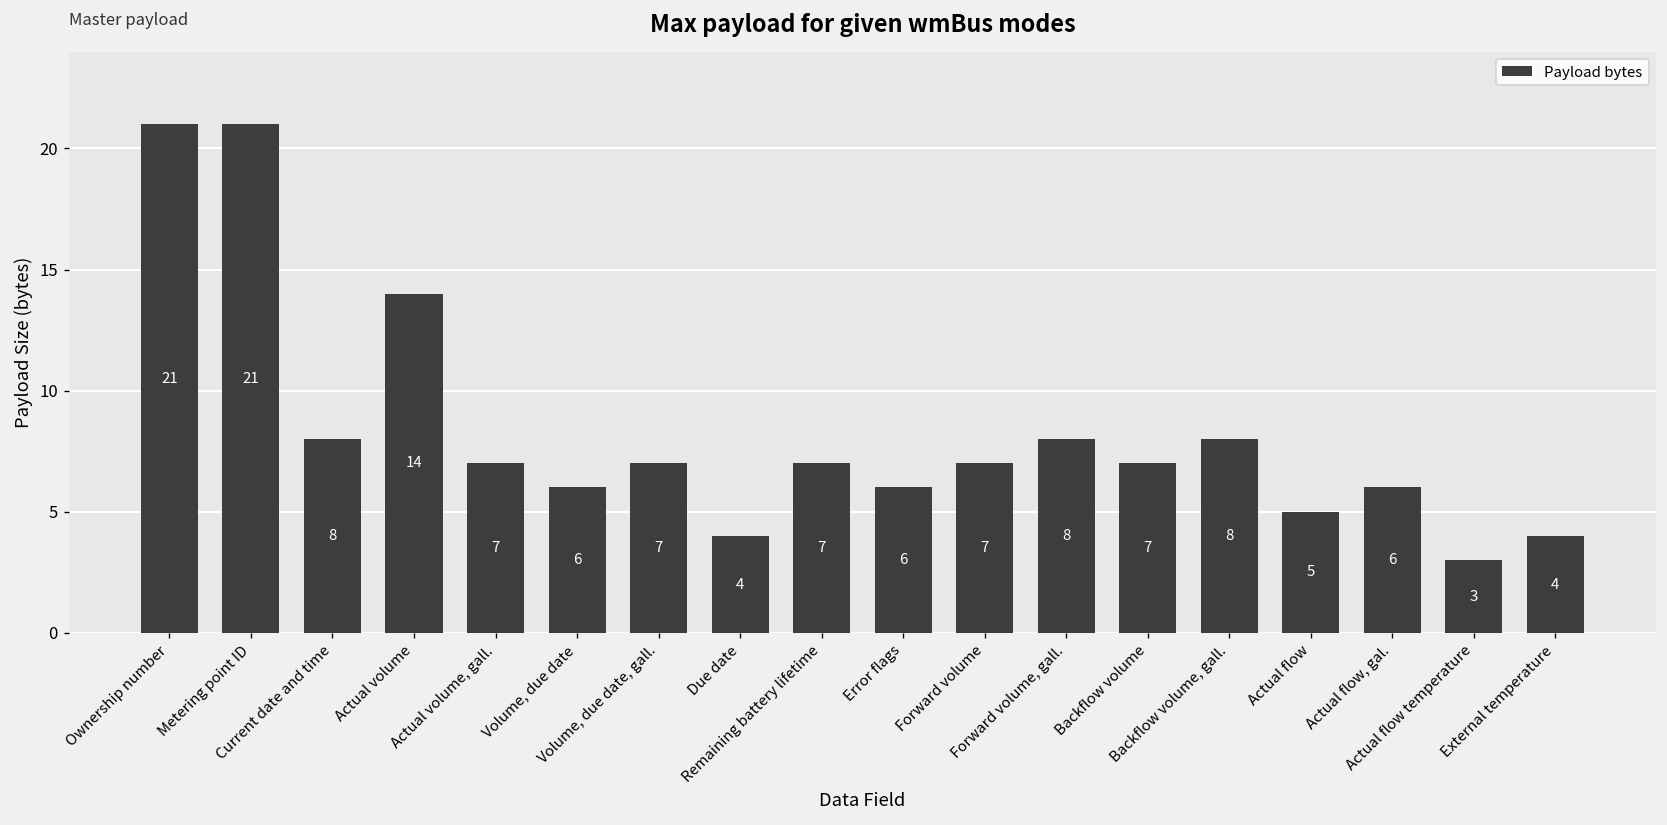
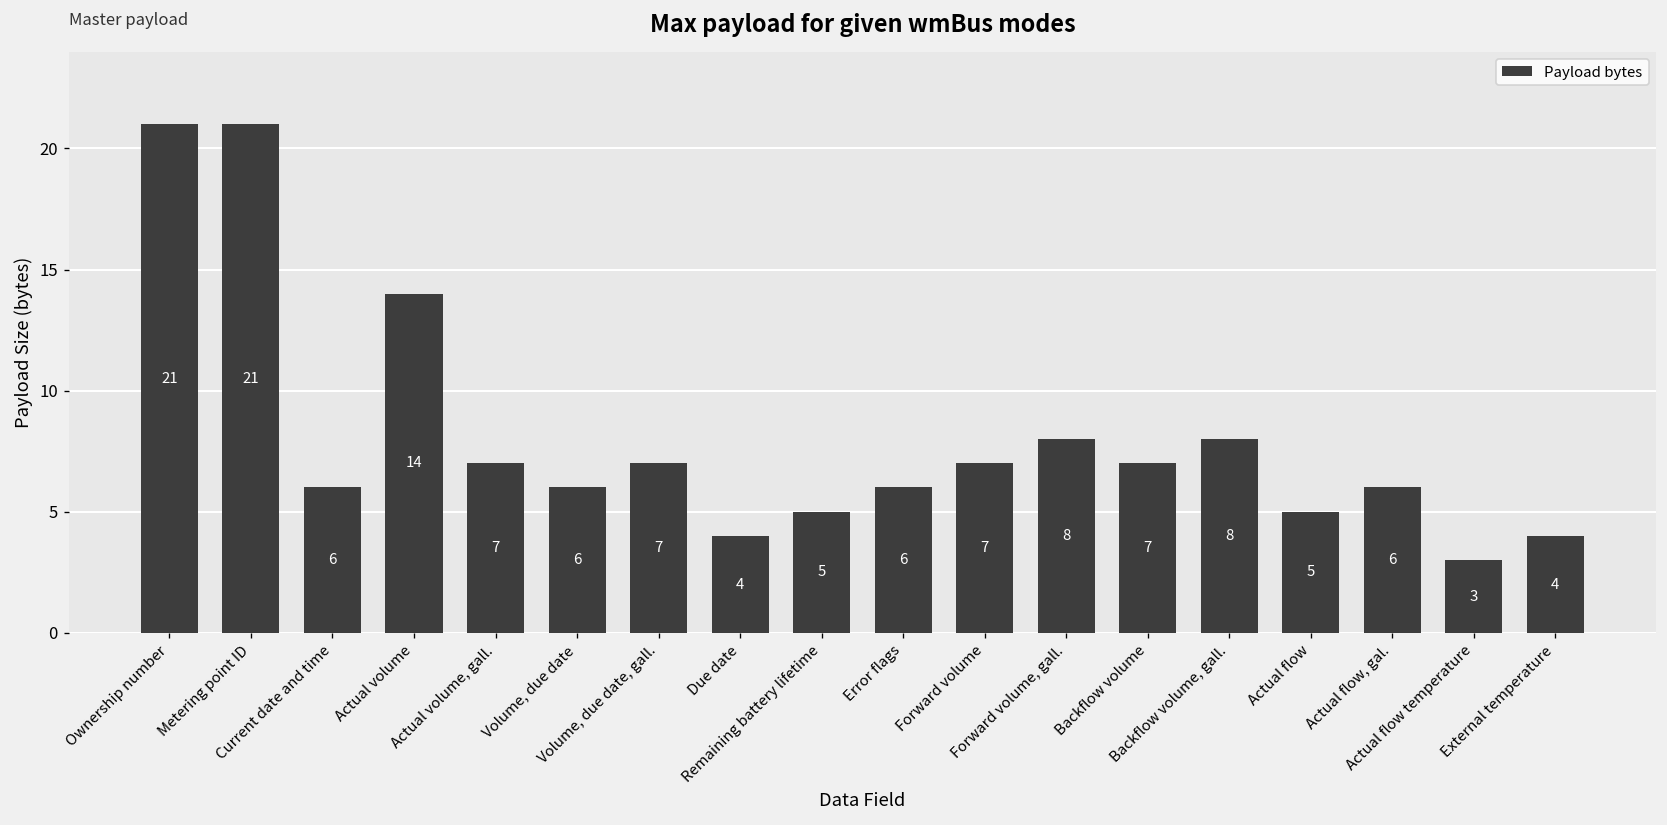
Current date and time: 8 -> 6
Remaining battery lifetime: 7 -> 5
